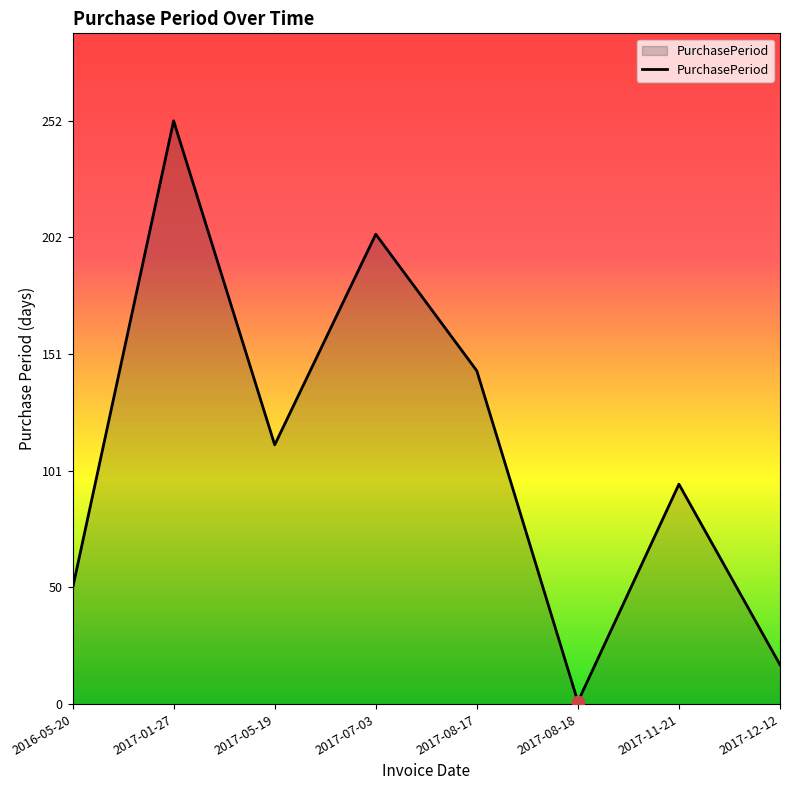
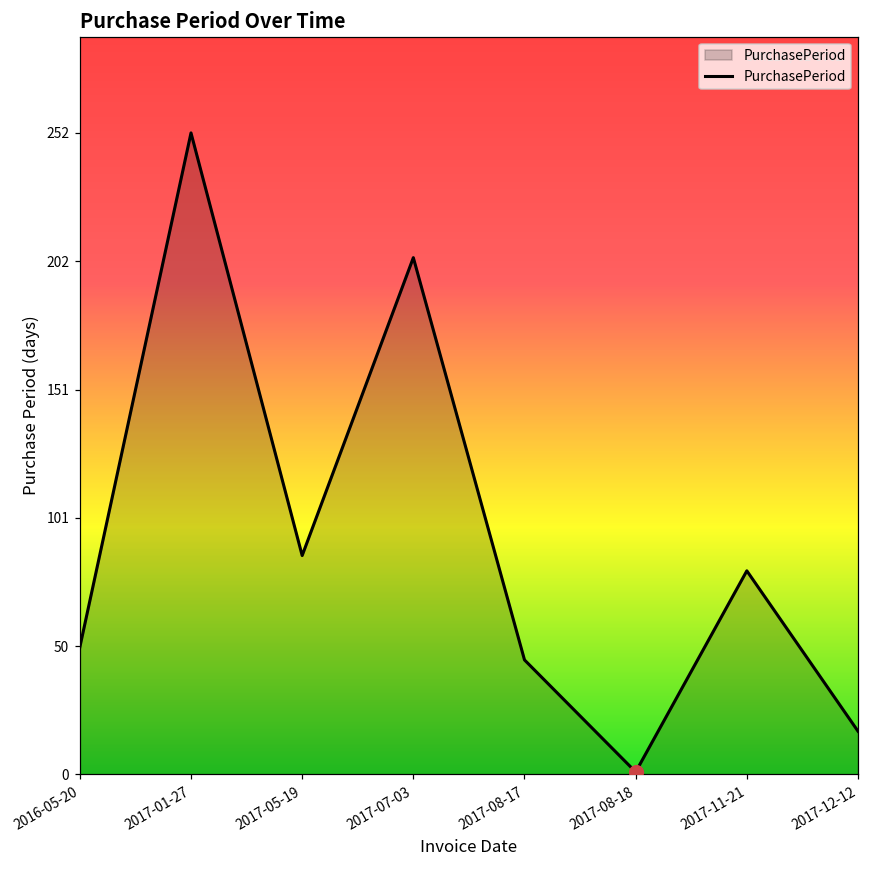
PurchasePeriod, 2017-05-19: 112 -> 86
PurchasePeriod, 2017-08-17: 144 -> 45
PurchasePeriod, 2017-11-21: 95 -> 80
